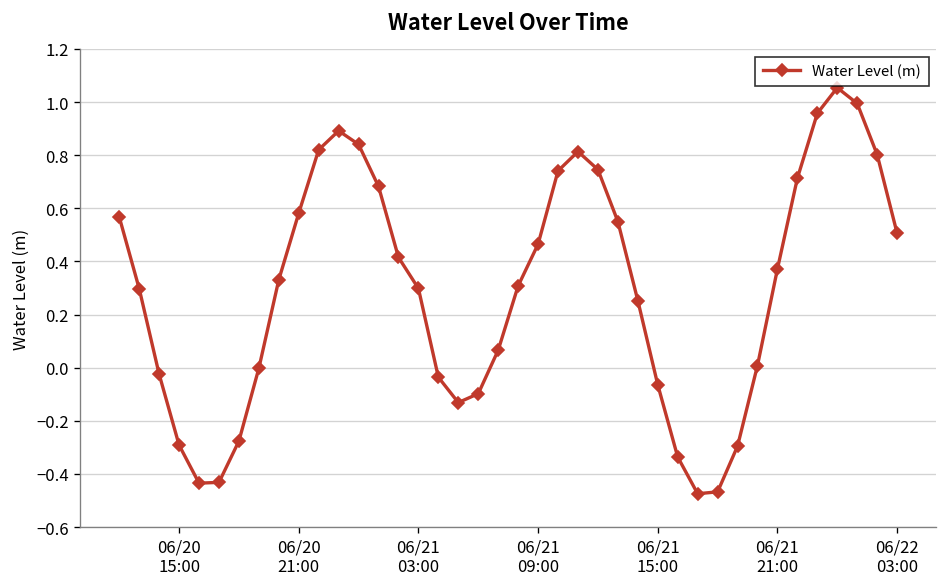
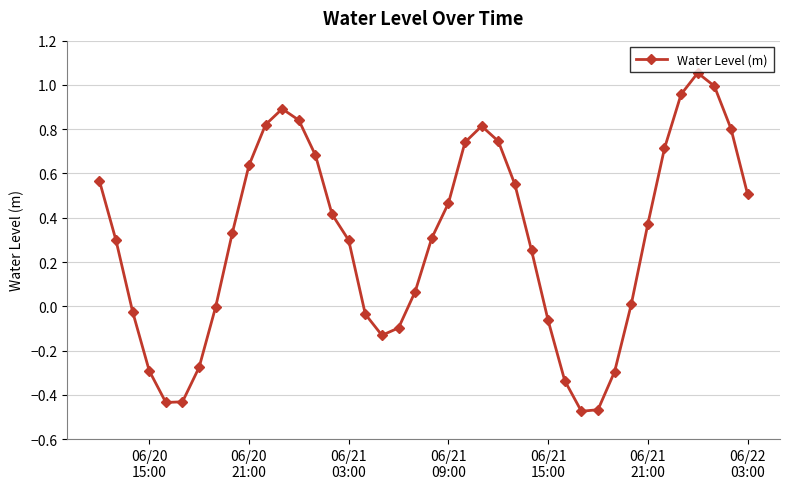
06/20 21:00: 0.58 -> 0.64
